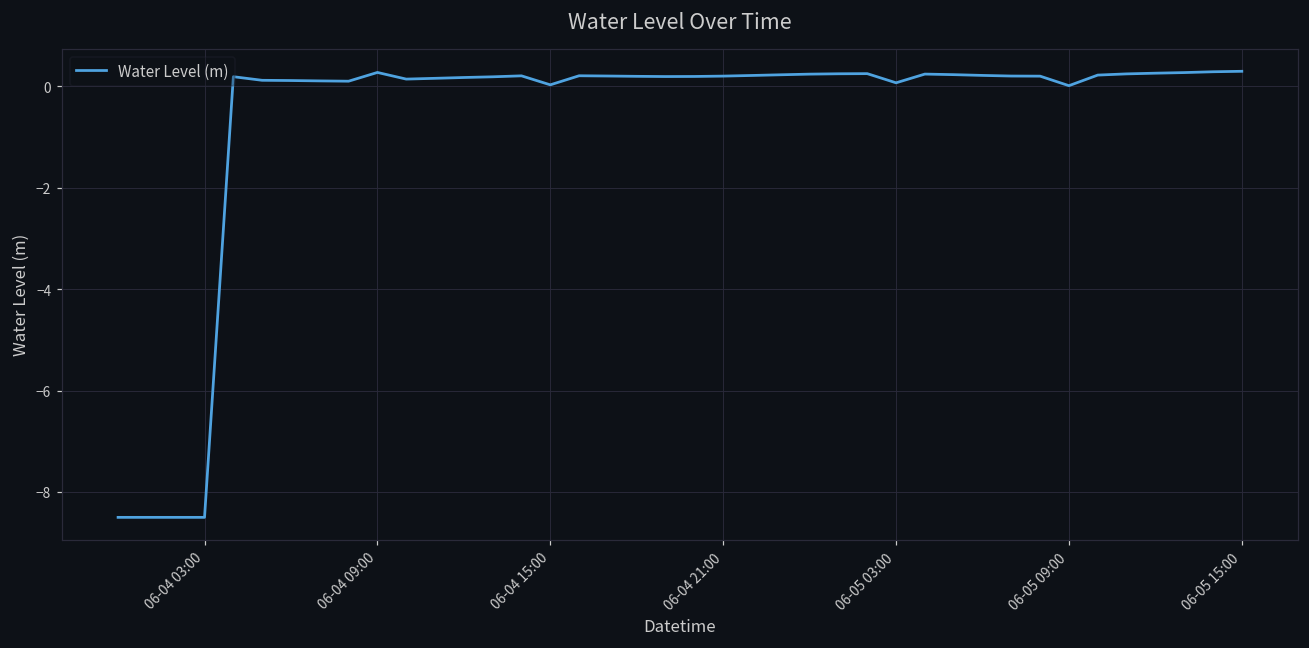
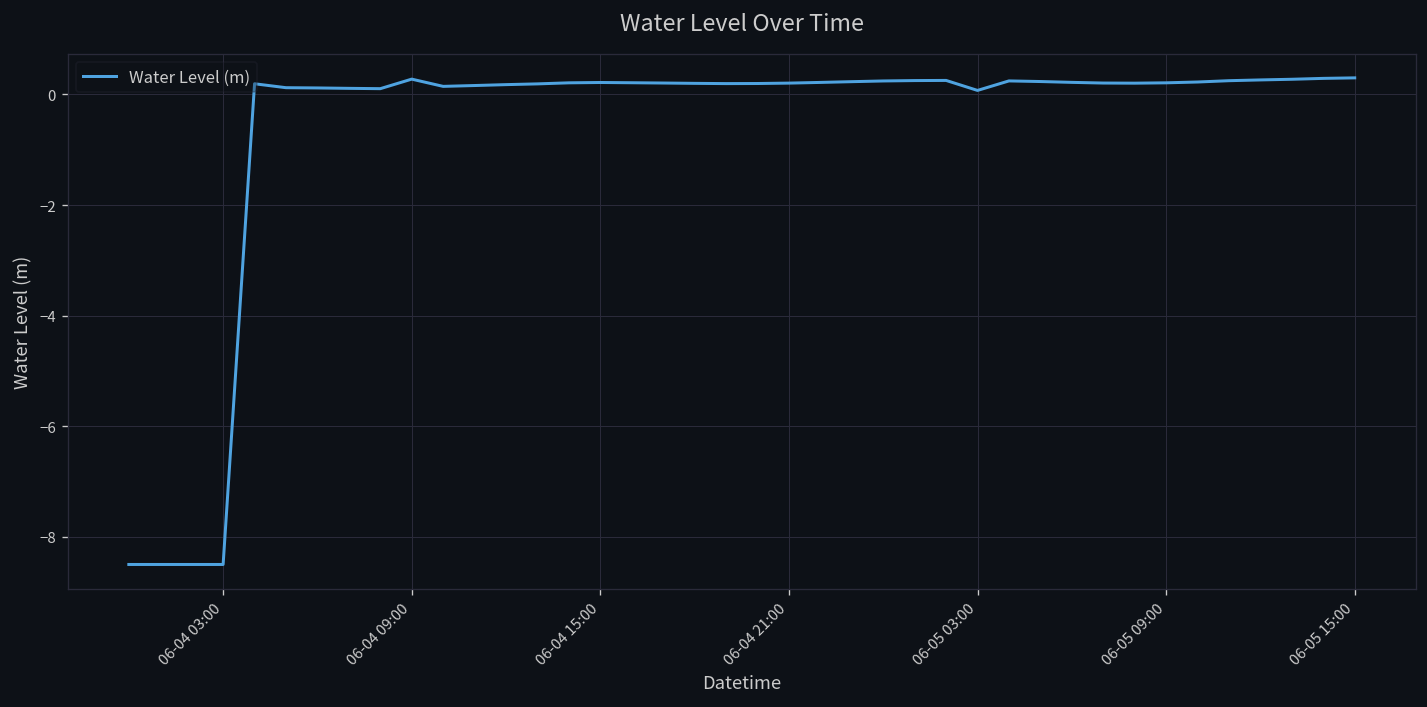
06-04 15:00: 0.0 -> 0.2
06-05 09:00: 0.0 -> 0.2
